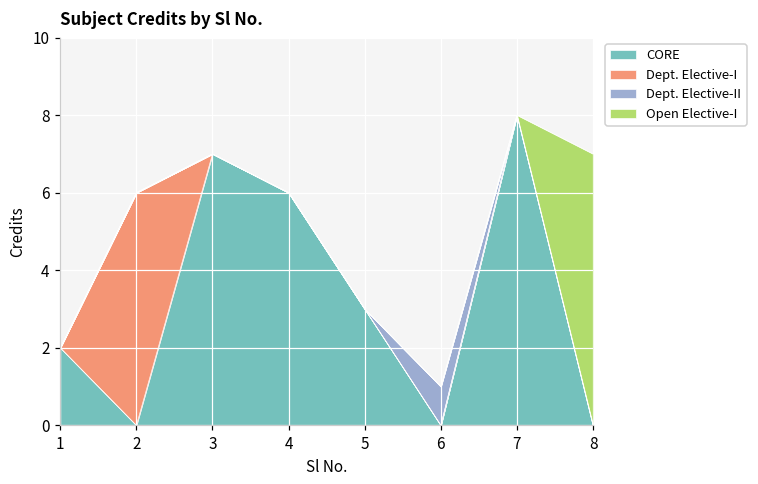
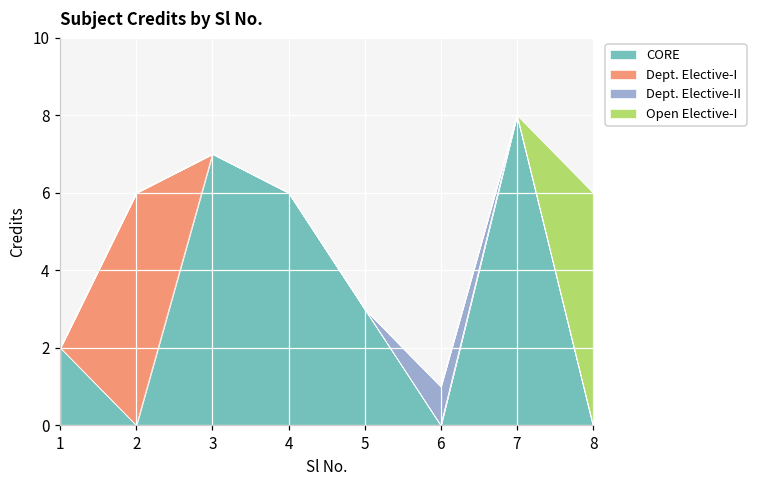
Open Elective-I, 8: 7 -> 6
